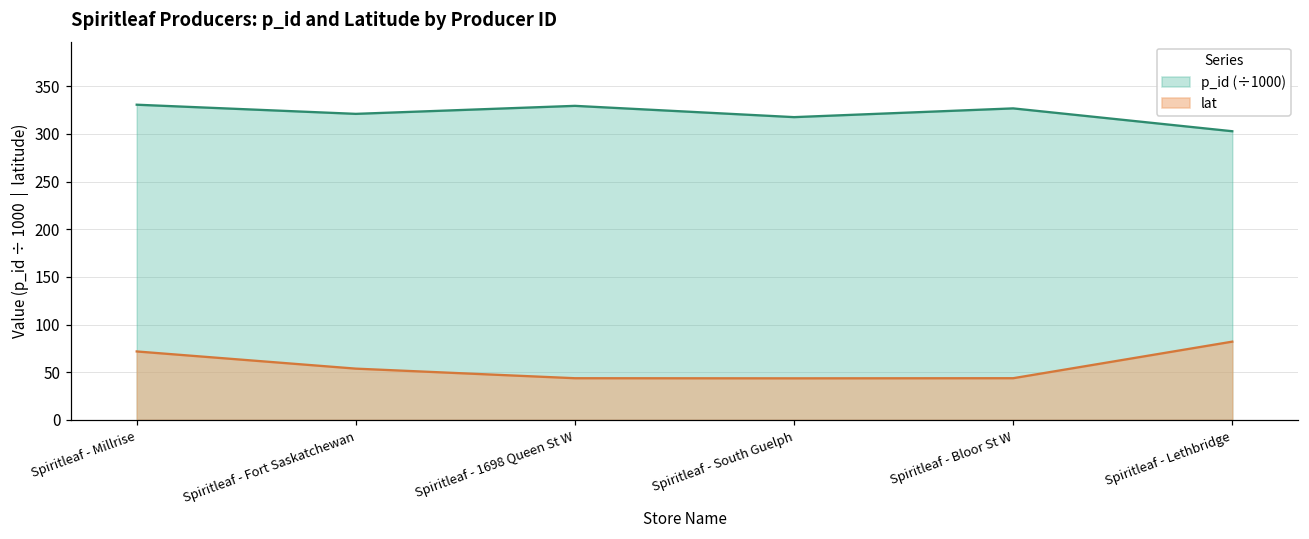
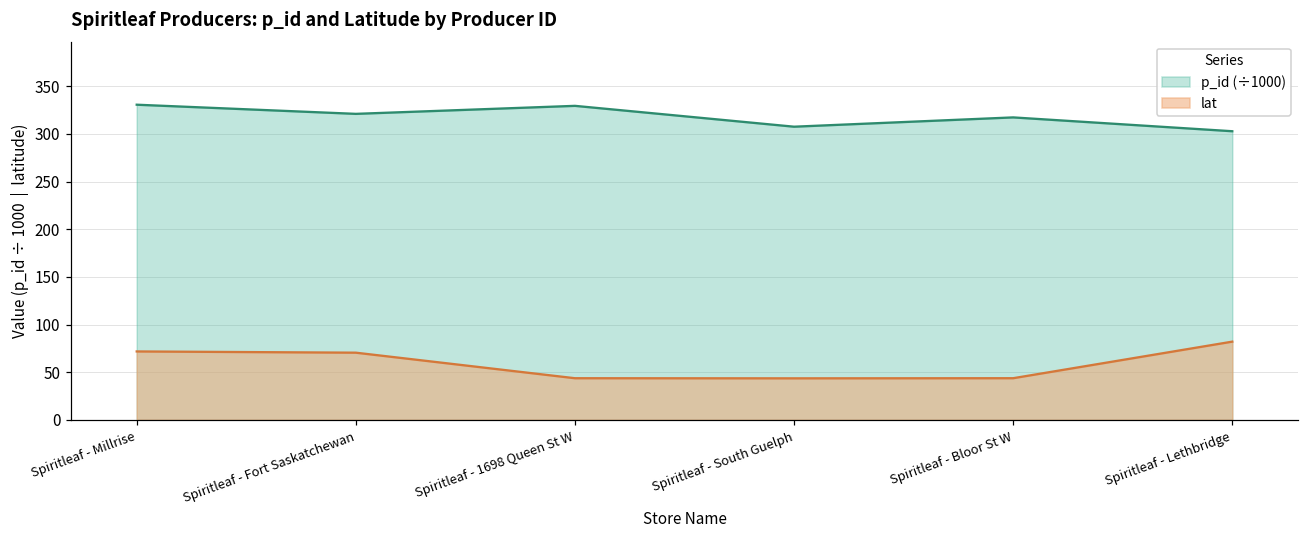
lat, Spiritleaf - Fort Saskatchewan: 50 -> 70
p_id (÷1000), Spiritleaf - South Guelph: 320 -> 310
p_id (÷1000), Spiritleaf - Bloor St W: 330 -> 320
